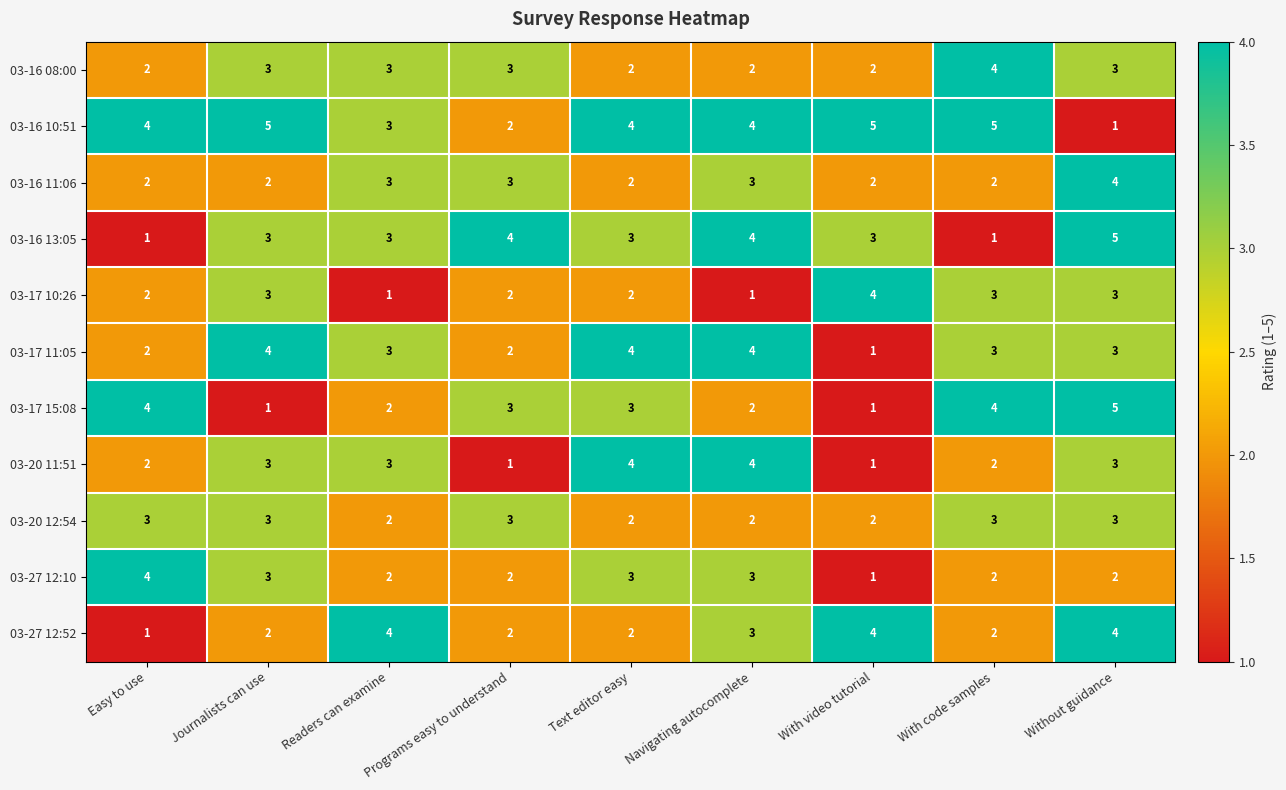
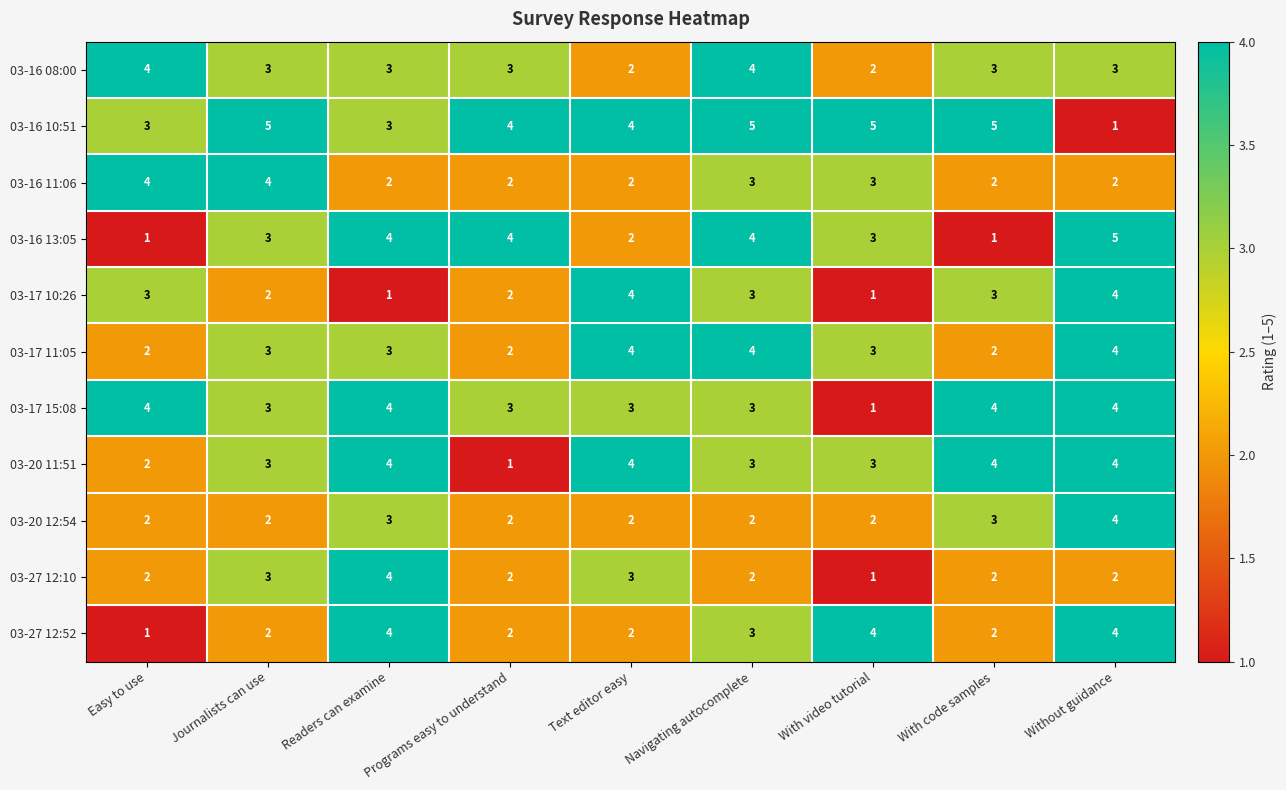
03-16 08:00, Easy to use: 2 -> 4
03-16 08:00, Navigating autocomplete: 2 -> 4
03-16 08:00, With code samples: 4 -> 3
03-16 10:51, Easy to use: 4 -> 3
03-16 10:51, Programs easy to understand: 2 -> 4
03-16 10:51, Navigating autocomplete: 4 -> 5
03-16 11:06, Easy to use: 2 -> 4
03-16 11:06, Journalists can use: 2 -> 4
03-16 11:06, Readers can examine: 3 -> 2
03-16 11:06, Programs easy to understand: 3 -> 2
03-16 11:06, With video tutorial: 2 -> 3
03-16 11:06, Without guidance: 4 -> 2
03-16 13:05, Readers can examine: 3 -> 4
03-16 13:05, Text editor easy: 3 -> 2
03-17 10:26, Easy to use: 2 -> 3
03-17 10:26, Journalists can use: 3 -> 2
03-17 10:26, Text editor easy: 2 -> 4
03-17 10:26, Navigating autocomplete: 1 -> 3
03-17 10:26, With video tutorial: 4 -> 1
03-17 10:26, Without guidance: 3 -> 4
03-17 11:05, Journalists can use: 4 -> 3
03-17 11:05, With video tutorial: 1 -> 3
03-17 11:05, With code samples: 3 -> 2
03-17 11:05, Without guidance: 3 -> 4
03-17 15:08, Journalists can use: 1 -> 3
03-17 15:08, Readers can examine: 2 -> 4
03-17 15:08, Navigating autocomplete: 2 -> 3
03-17 15:08, Without guidance: 5 -> 4
03-20 11:51, Readers can examine: 3 -> 4
03-20 11:51, Navigating autocomplete: 4 -> 3
03-20 11:51, With video tutorial: 1 -> 3
03-20 11:51, With code samples: 2 -> 4
03-20 11:51, Without guidance: 3 -> 4
03-20 12:54, Easy to use: 3 -> 2
03-20 12:54, Journalists can use: 3 -> 2
03-20 12:54, Readers can examine: 2 -> 3
03-20 12:54, Programs easy to understand: 3 -> 2
03-20 12:54, Without guidance: 3 -> 4
03-27 12:10, Easy to use: 4 -> 2
03-27 12:10, Readers can examine: 2 -> 4
03-27 12:10, Navigating autocomplete: 3 -> 2
